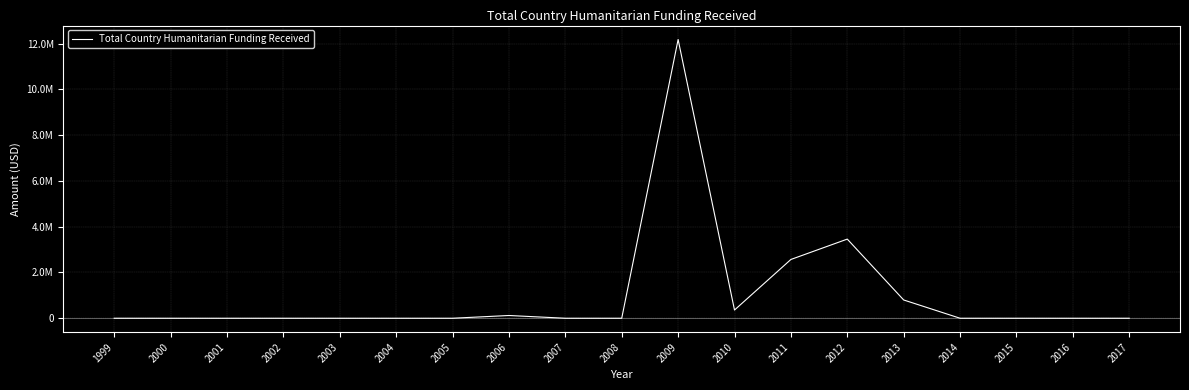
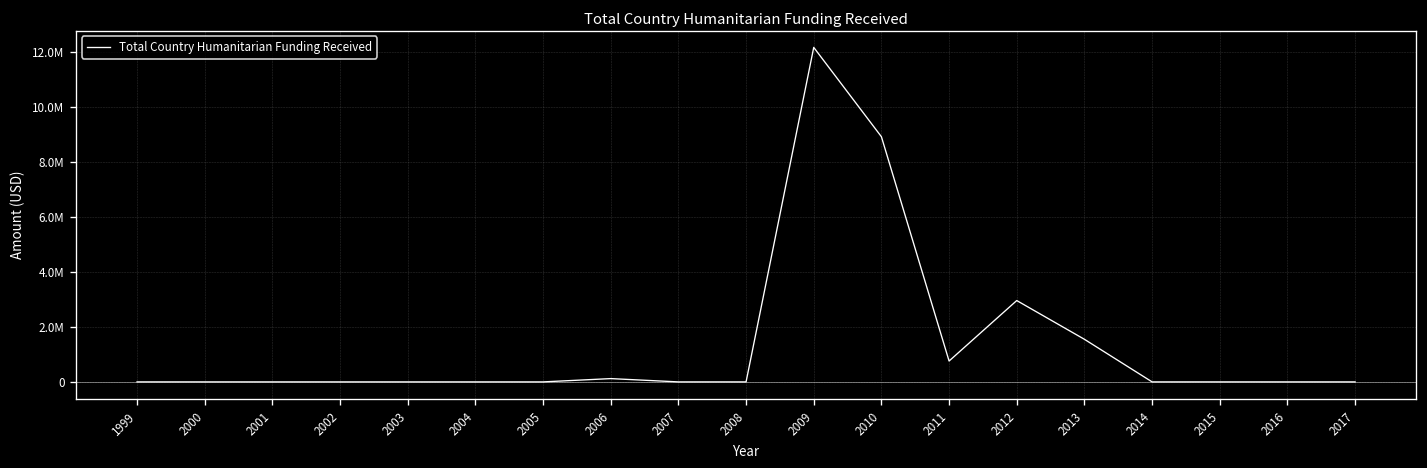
2010: 400000 -> 8900000
2011: 2600000 -> 800000
2012: 3500000 -> 3000000
2013: 800000 -> 1600000
